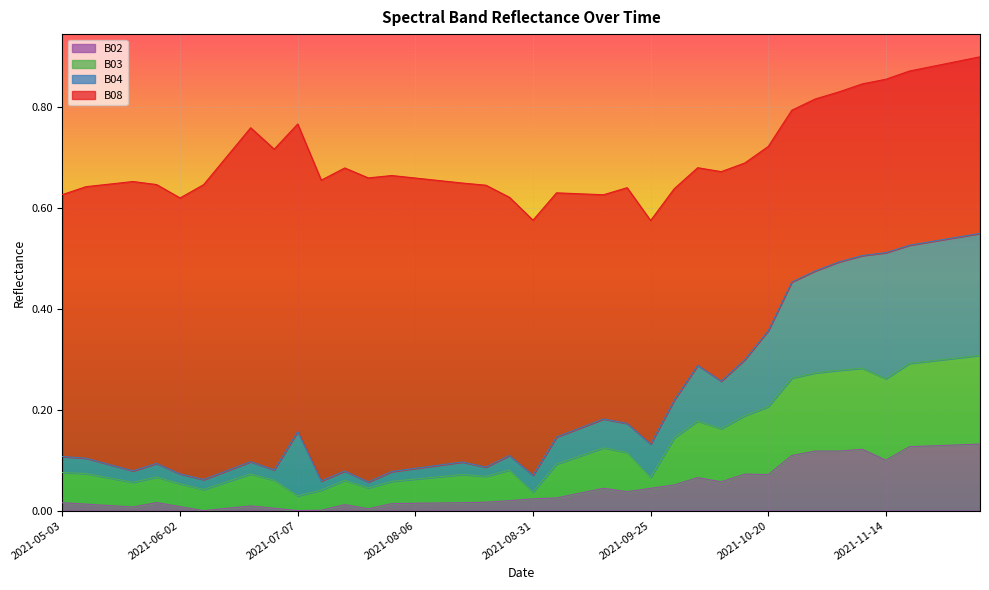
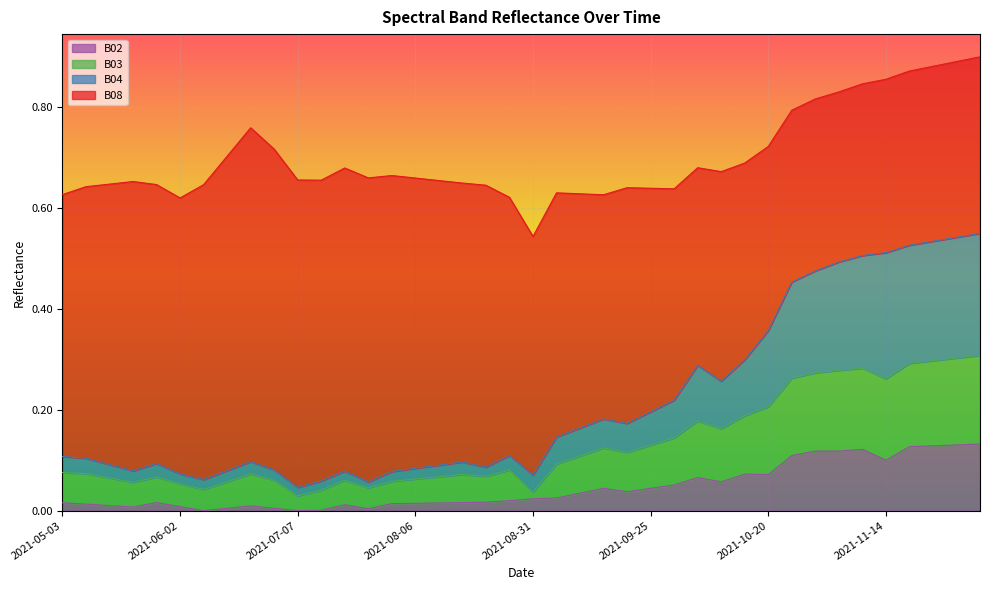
B04, 2021-07-07: 0.13 -> 0.02
B08, 2021-08-31: 0.51 -> 0.47
B03, 2021-09-25: 0.02 -> 0.09
